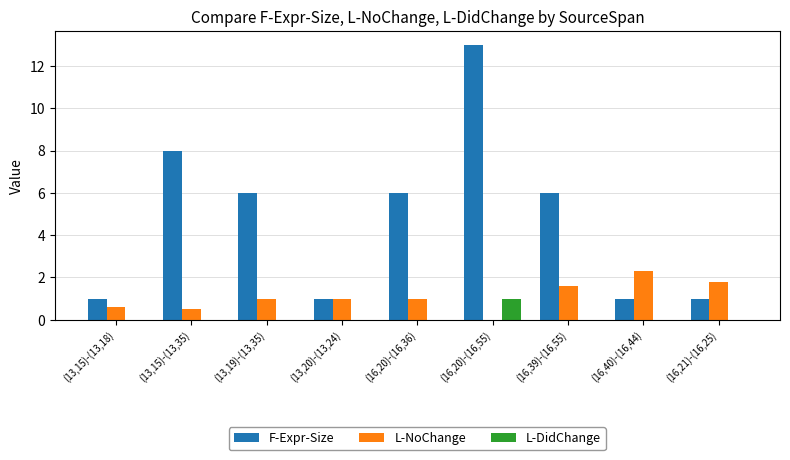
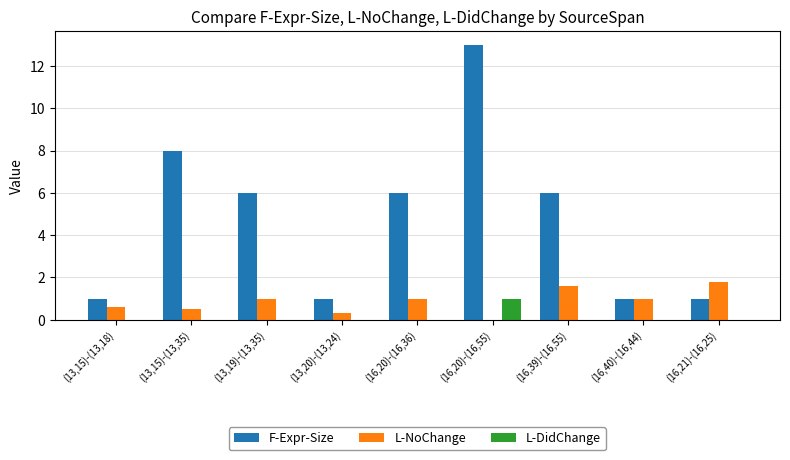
L-NoChange, (13,20)-(13,24): 1.0 -> 0.3
L-NoChange, (16,40)-(16,44): 2.3 -> 1.0
